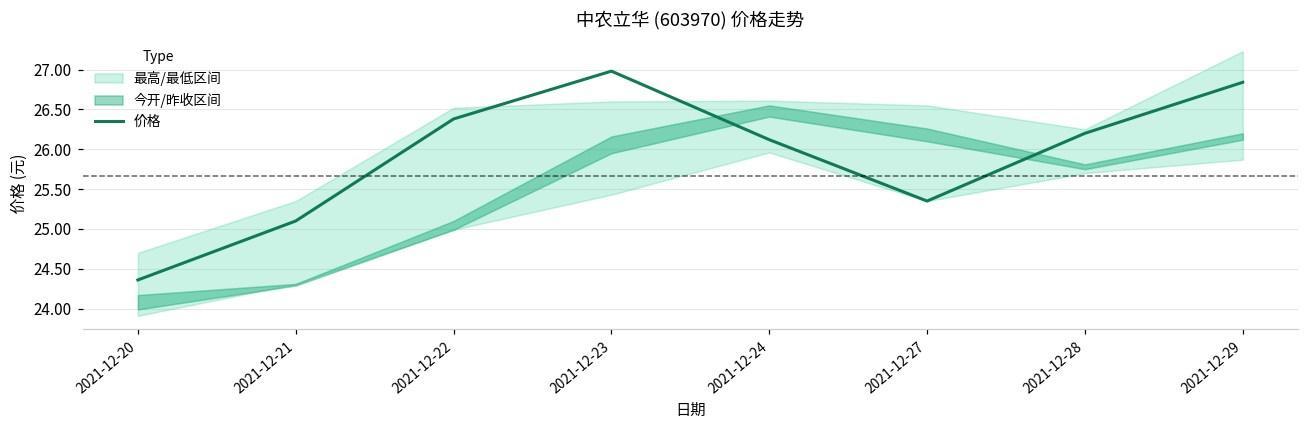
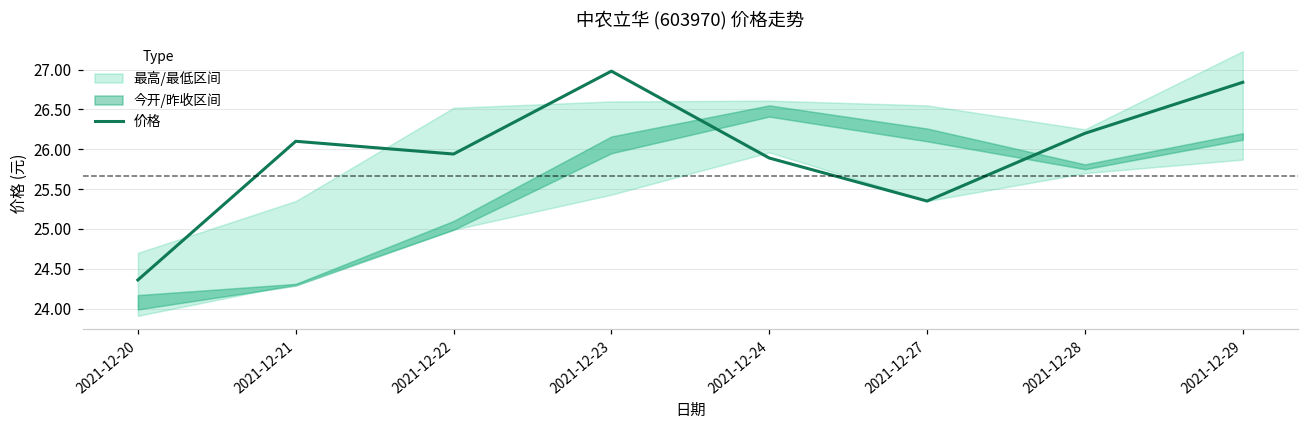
价格, 2021-12-21: 25.1 -> 26.1
价格, 2021-12-22: 26.4 -> 25.9
价格, 2021-12-24: 26.1 -> 25.9
